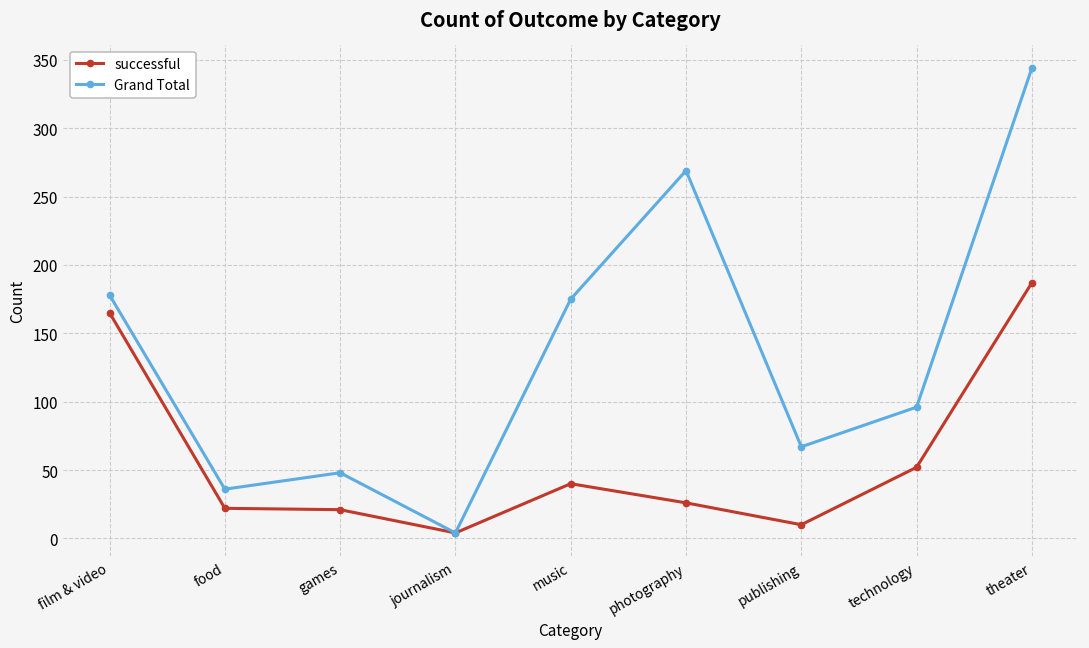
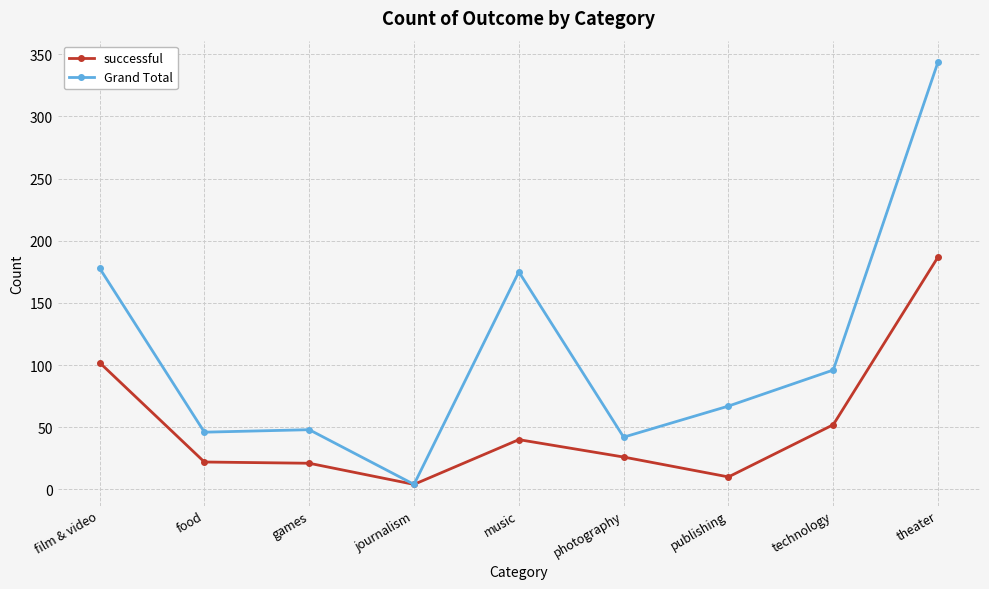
successful, film & video: 165 -> 102
Grand Total, food: 36 -> 46
Grand Total, photography: 269 -> 42
